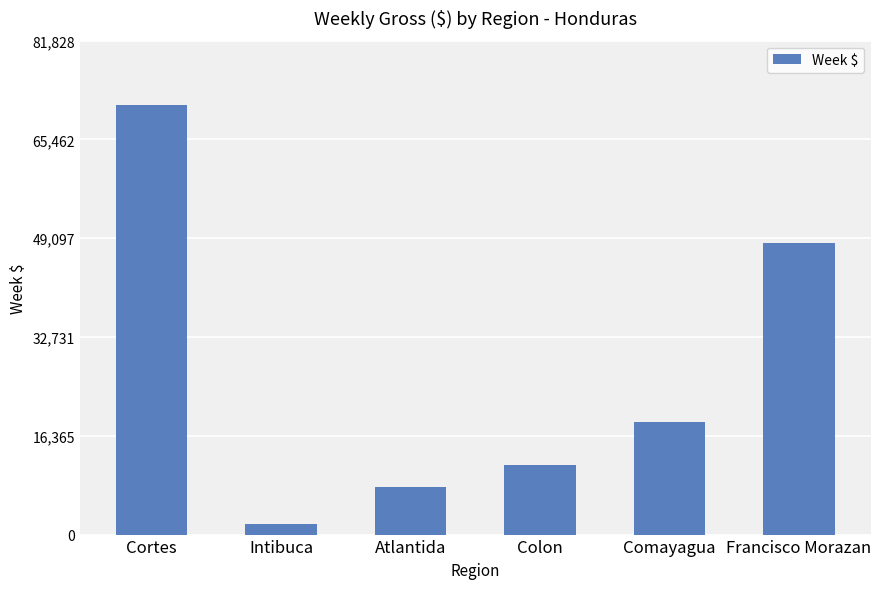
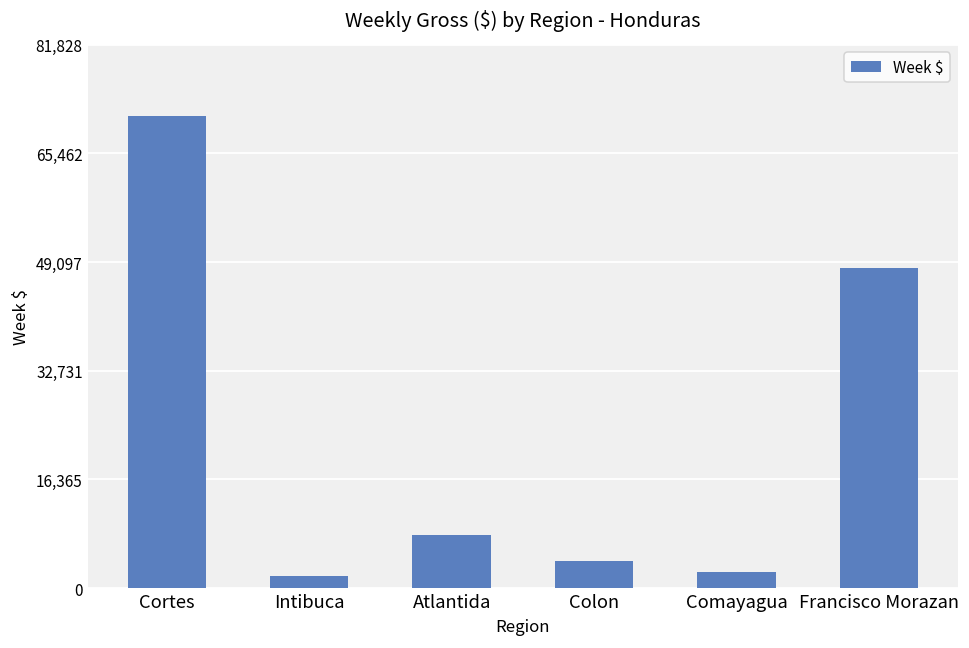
Colon: 12,000 -> 4,000
Comayagua: 19,000 -> 2,000
